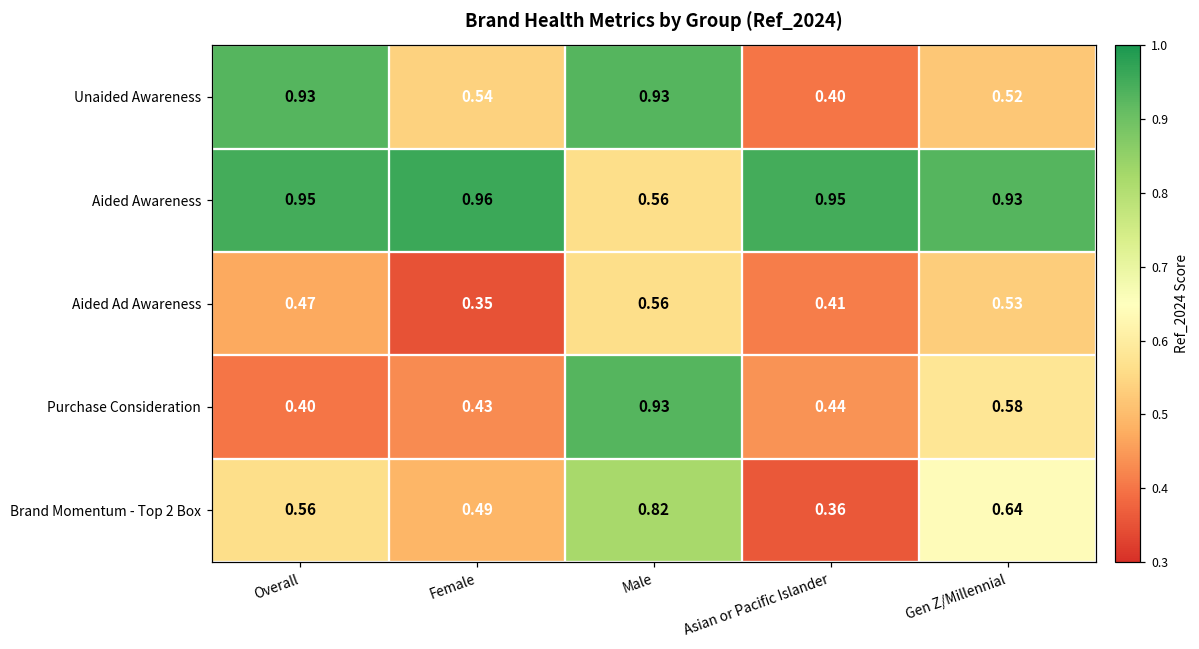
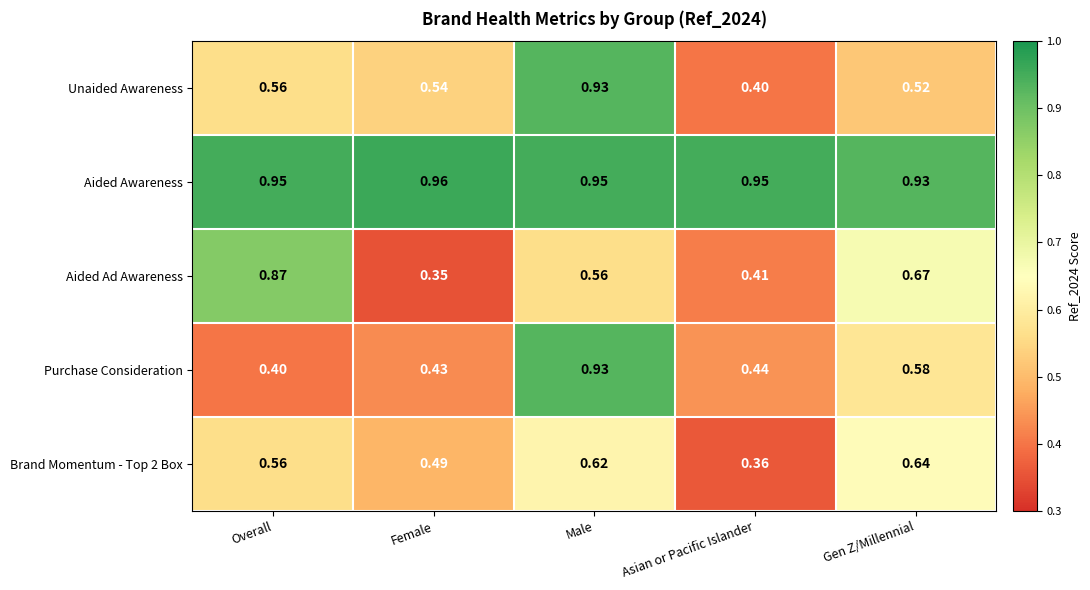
Unaided Awareness, Overall: 0.93 -> 0.56
Aided Awareness, Male: 0.56 -> 0.95
Aided Ad Awareness, Overall: 0.47 -> 0.87
Aided Ad Awareness, Gen Z/Millennial: 0.53 -> 0.67
Brand Momentum - Top 2 Box, Male: 0.82 -> 0.62
